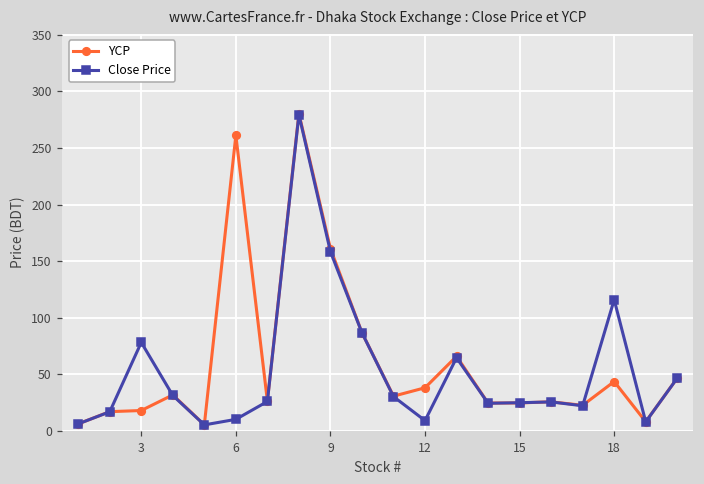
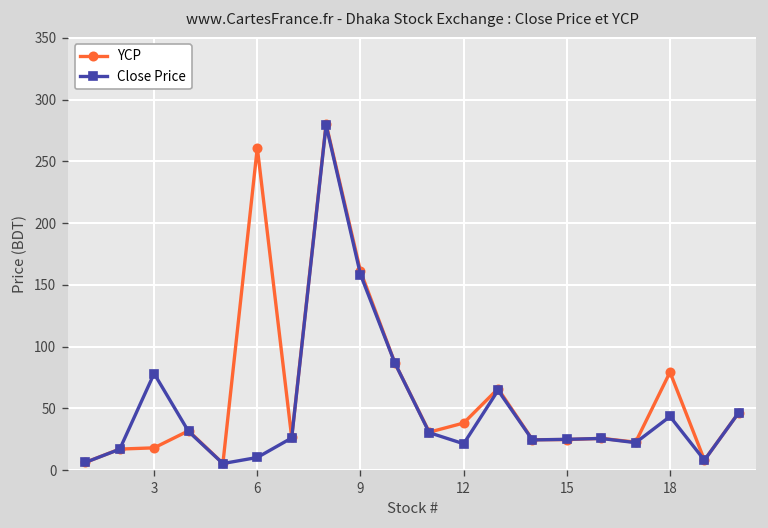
Close Price, 12: 9 -> 21
YCP, 18: 44 -> 79
Close Price, 18: 116 -> 43
